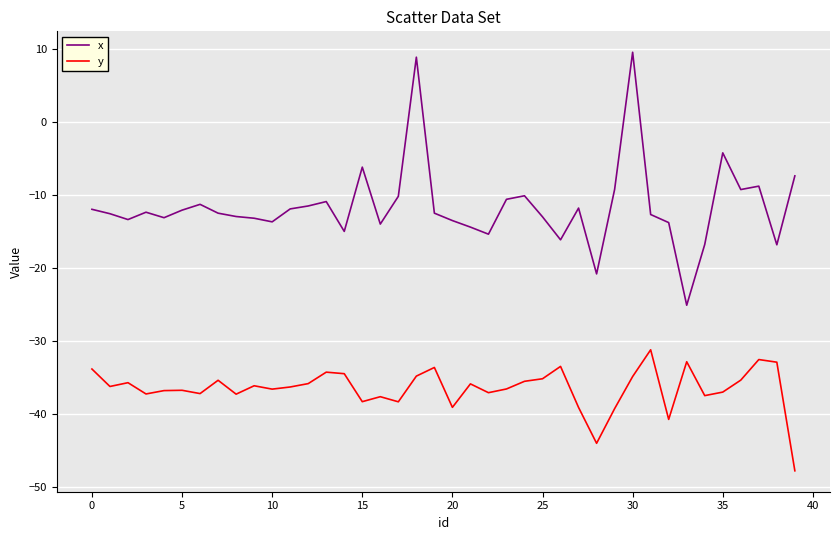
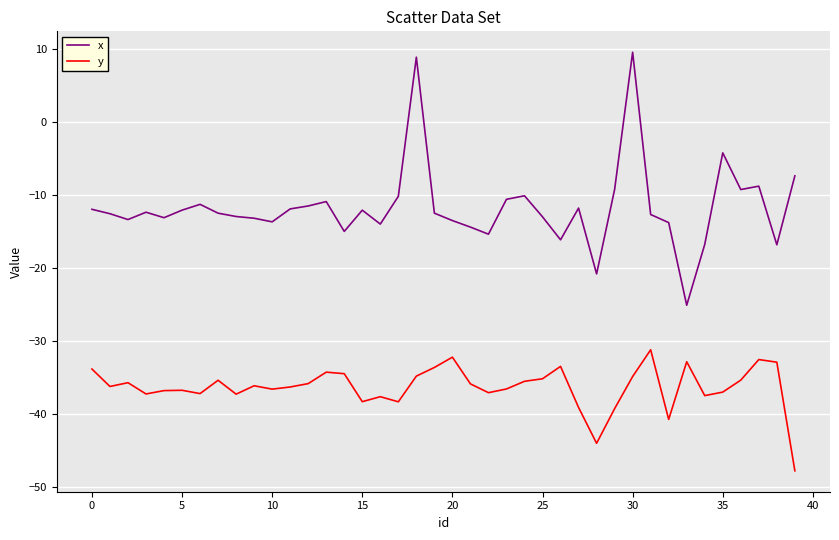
x, 15: -6 -> -12
y, 20: -39 -> -32
